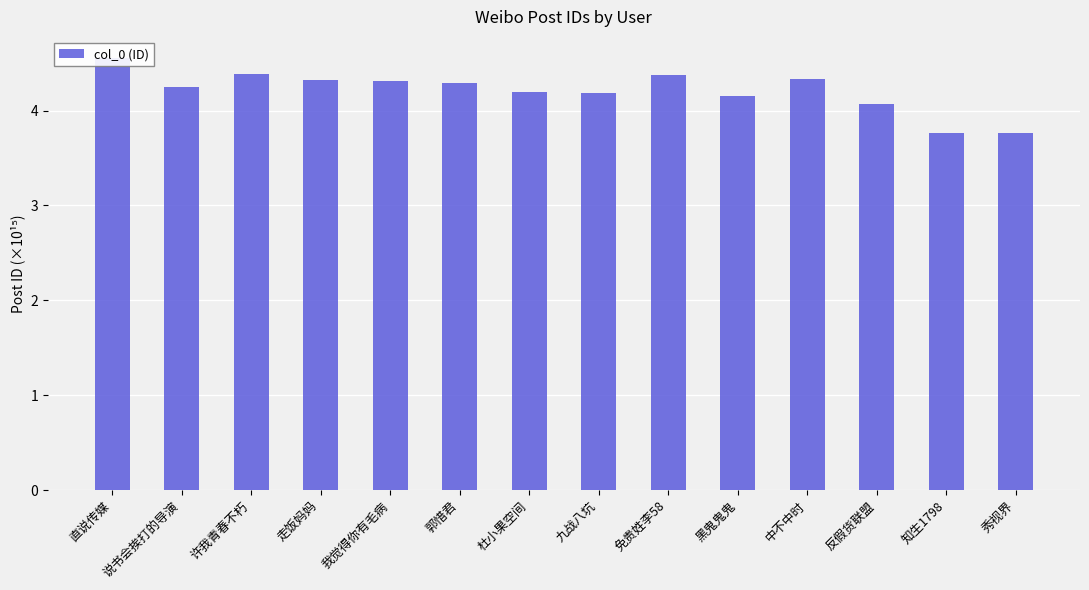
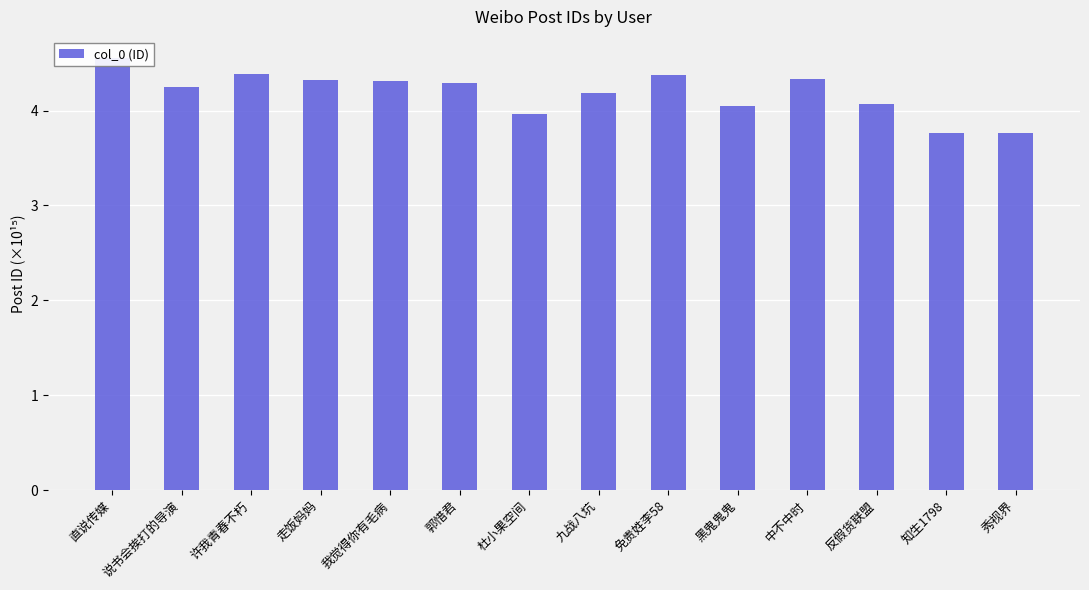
杜小果空间: 4.2 -> 4.0
黑鬼鬼鬼: 4.2 -> 4.1
